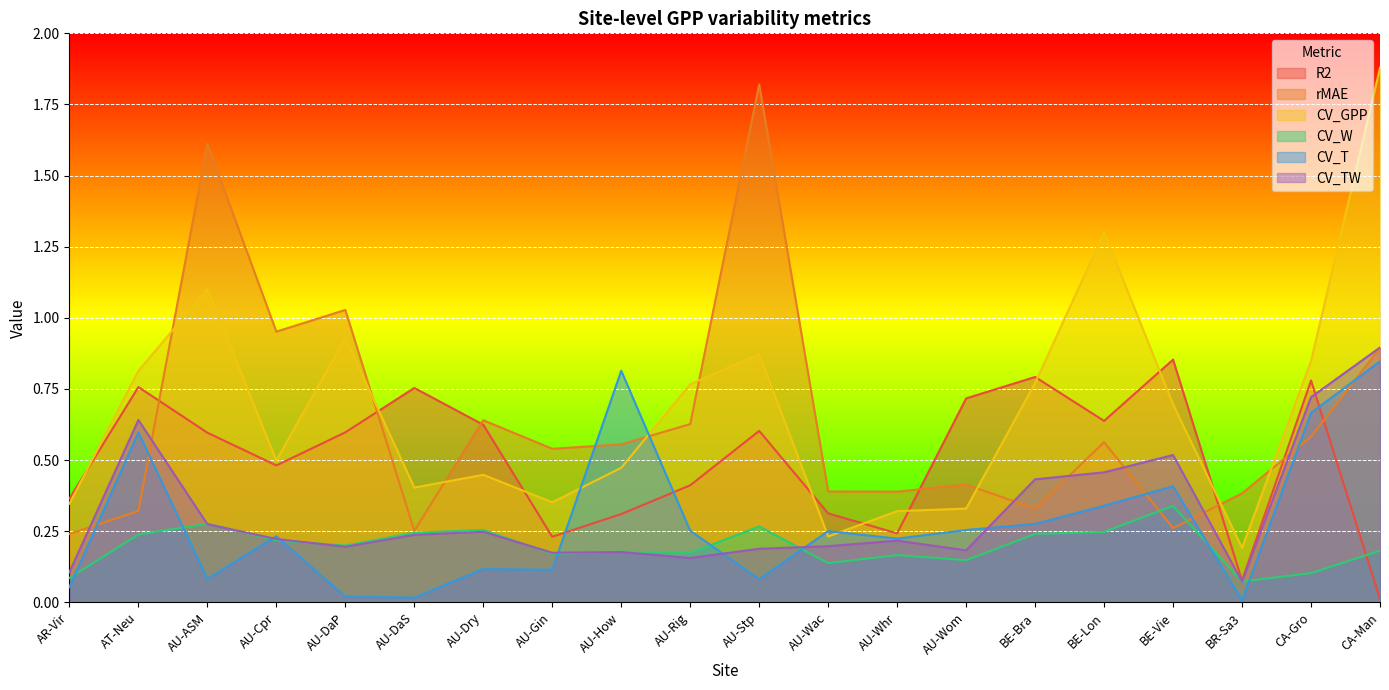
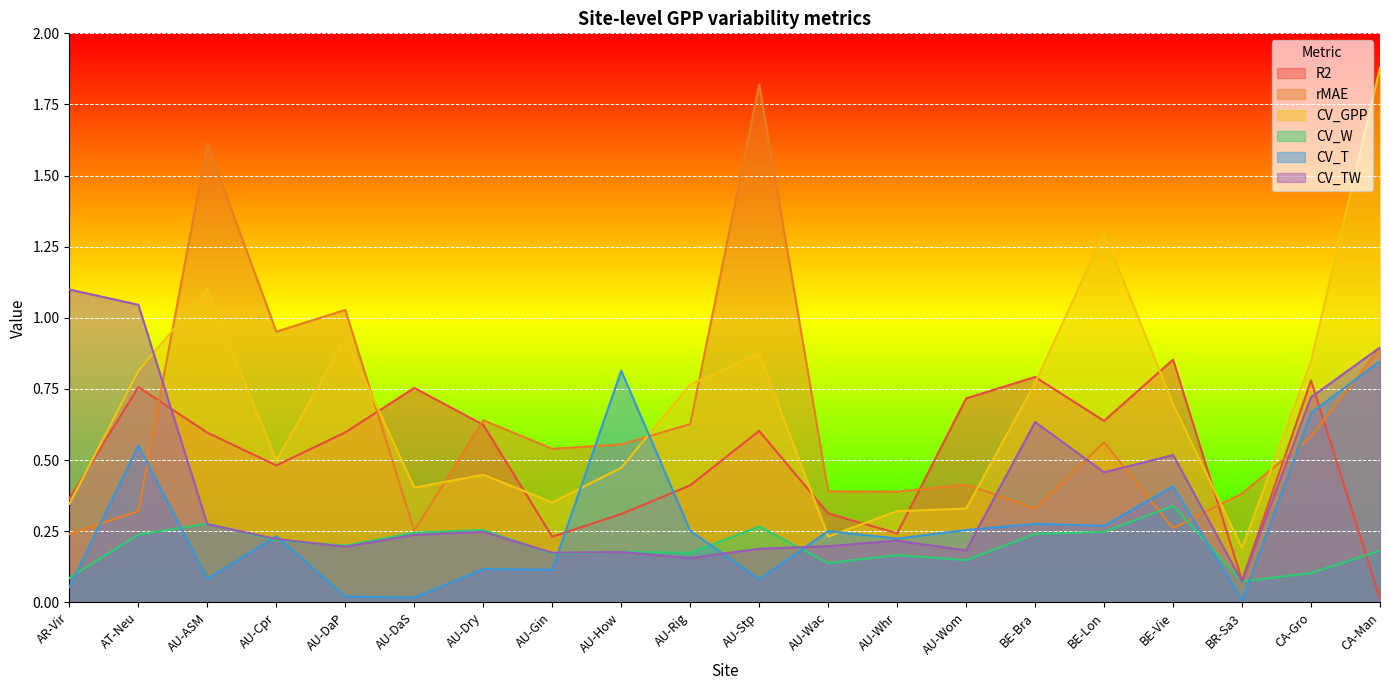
CV_TW, AR-Vir: 0.11 -> 1.10
CV_T, AT-Neu: 0.60 -> 0.55
CV_TW, AT-Neu: 0.64 -> 1.05
CV_TW, BE-Bra: 0.43 -> 0.63
CV_T, BE-Lon: 0.34 -> 0.27
